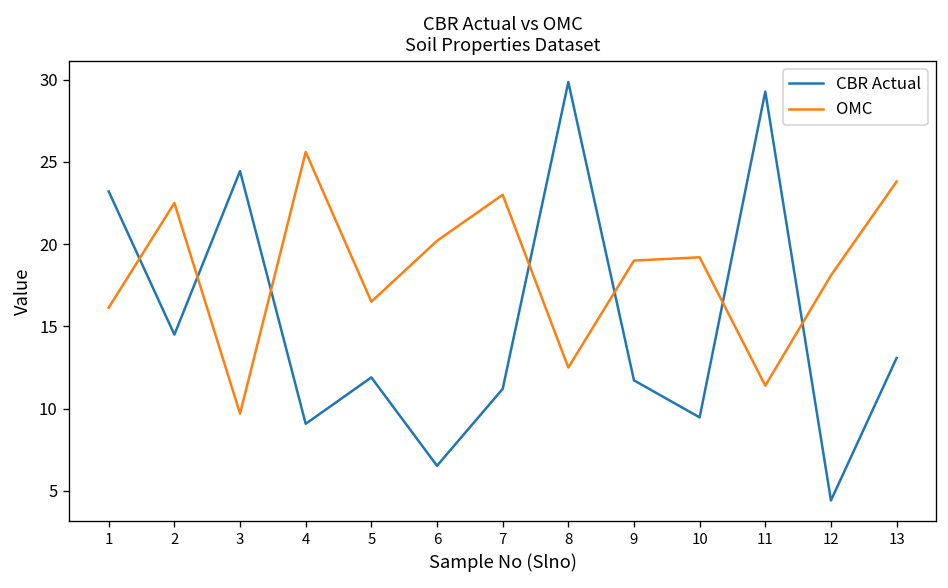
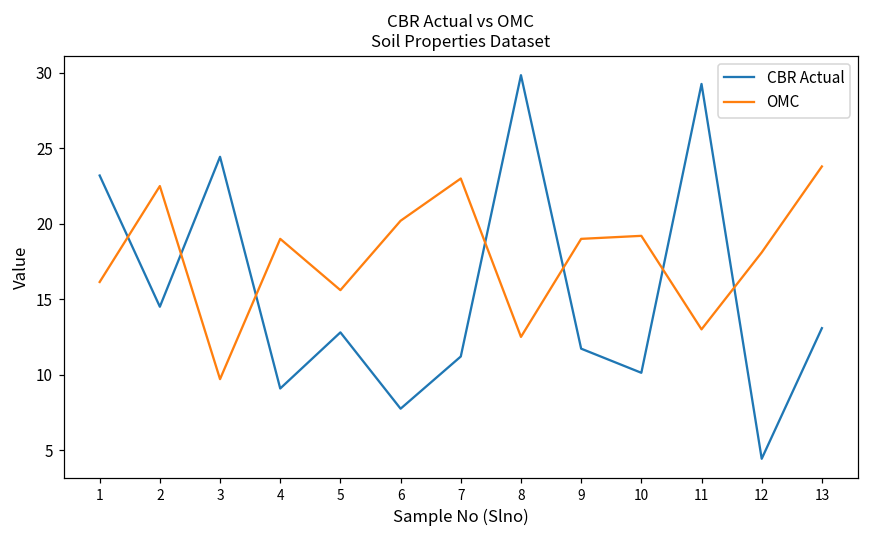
OMC, 4: 25.6 -> 19.0
CBR Actual, 5: 11.9 -> 12.8
OMC, 5: 16.5 -> 15.6
CBR Actual, 6: 6.5 -> 7.7
CBR Actual, 10: 9.5 -> 10.1
OMC, 11: 11.4 -> 13.0
